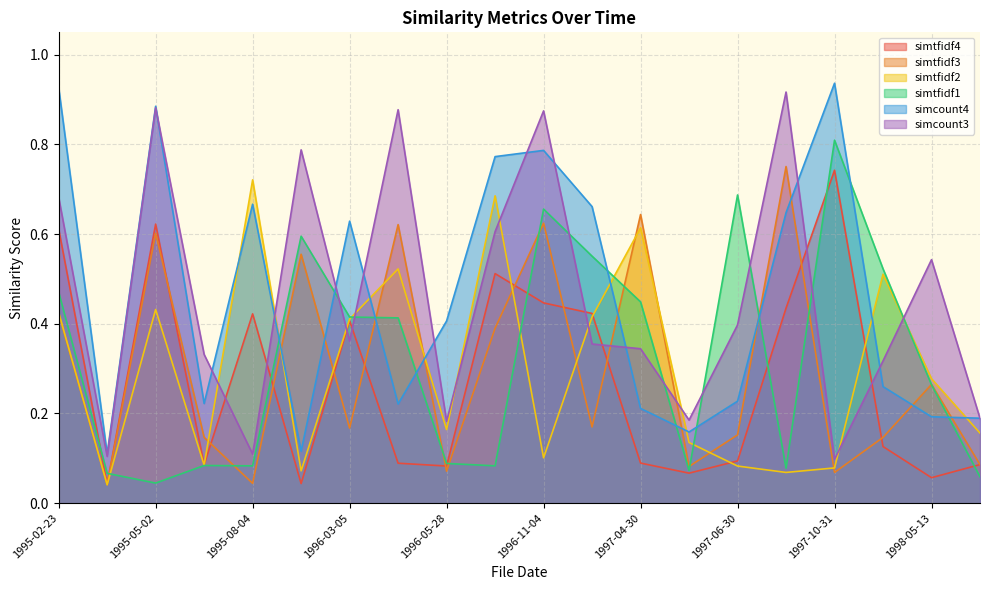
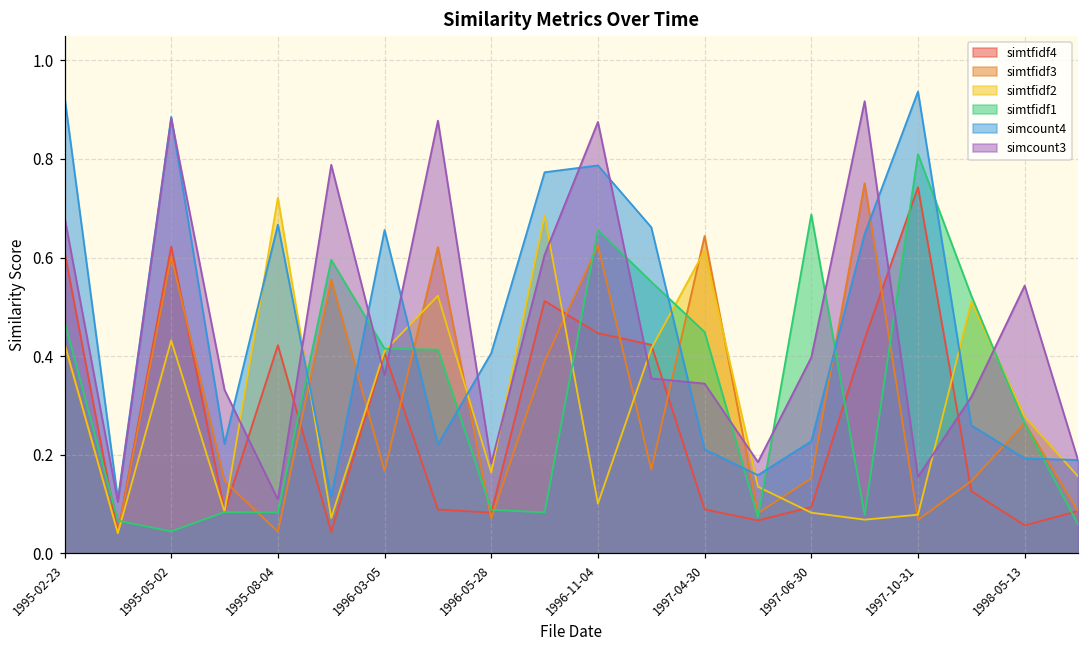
simcount4, 1996-03-05: 0.63 -> 0.66
simcount3, 1997-10-31: 0.10 -> 0.16
